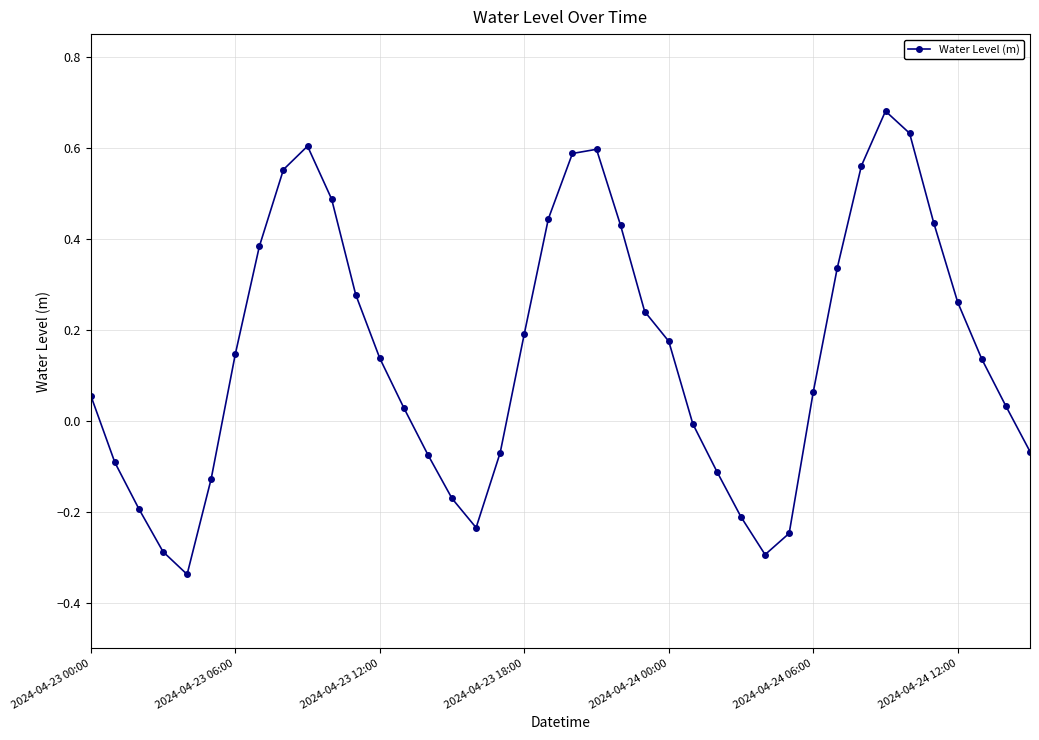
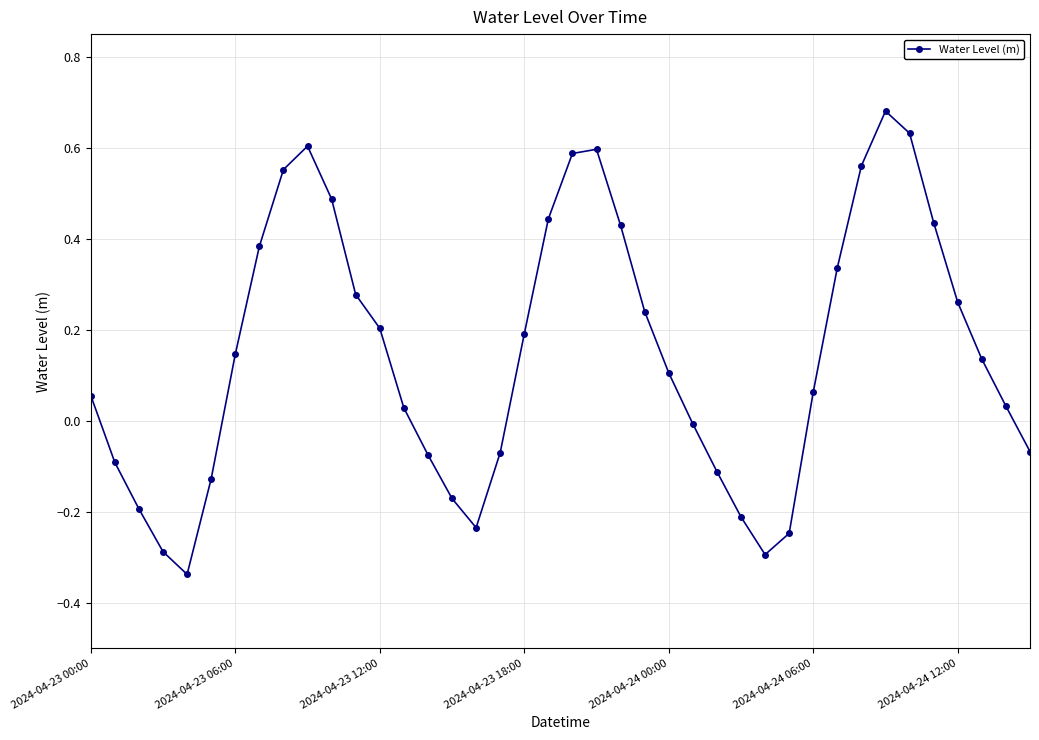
2024-04-23 12:00: 0.14 -> 0.20
2024-04-24 00:00: 0.17 -> 0.11
